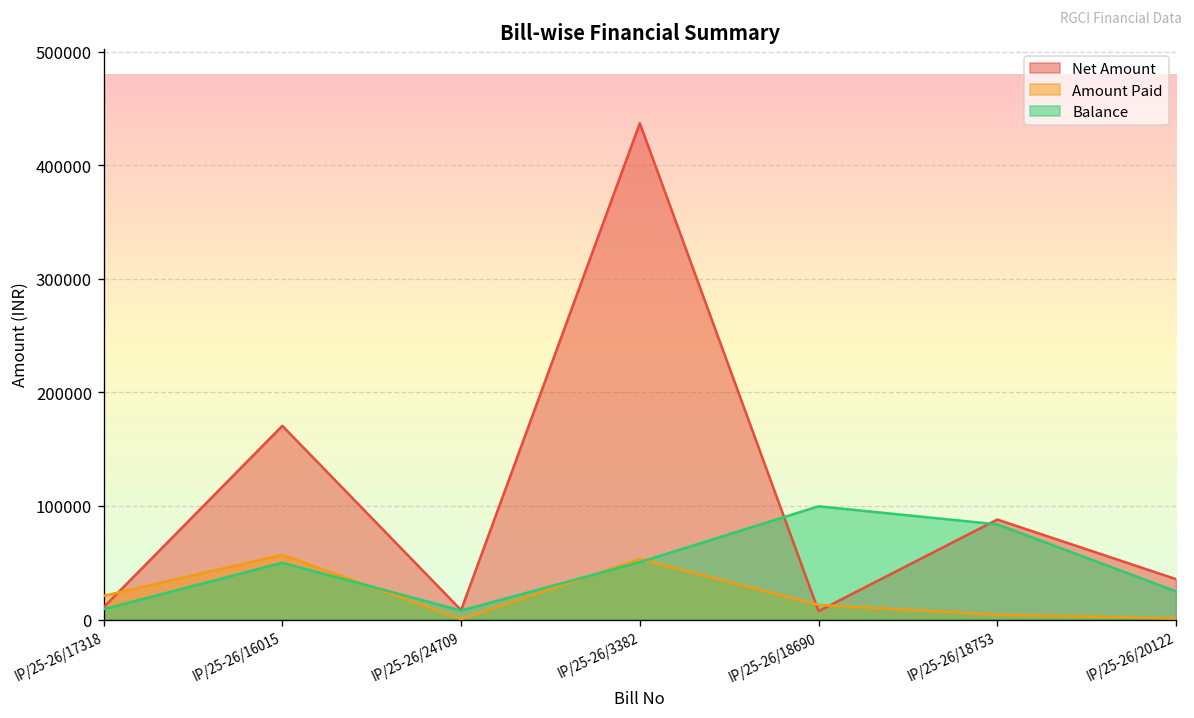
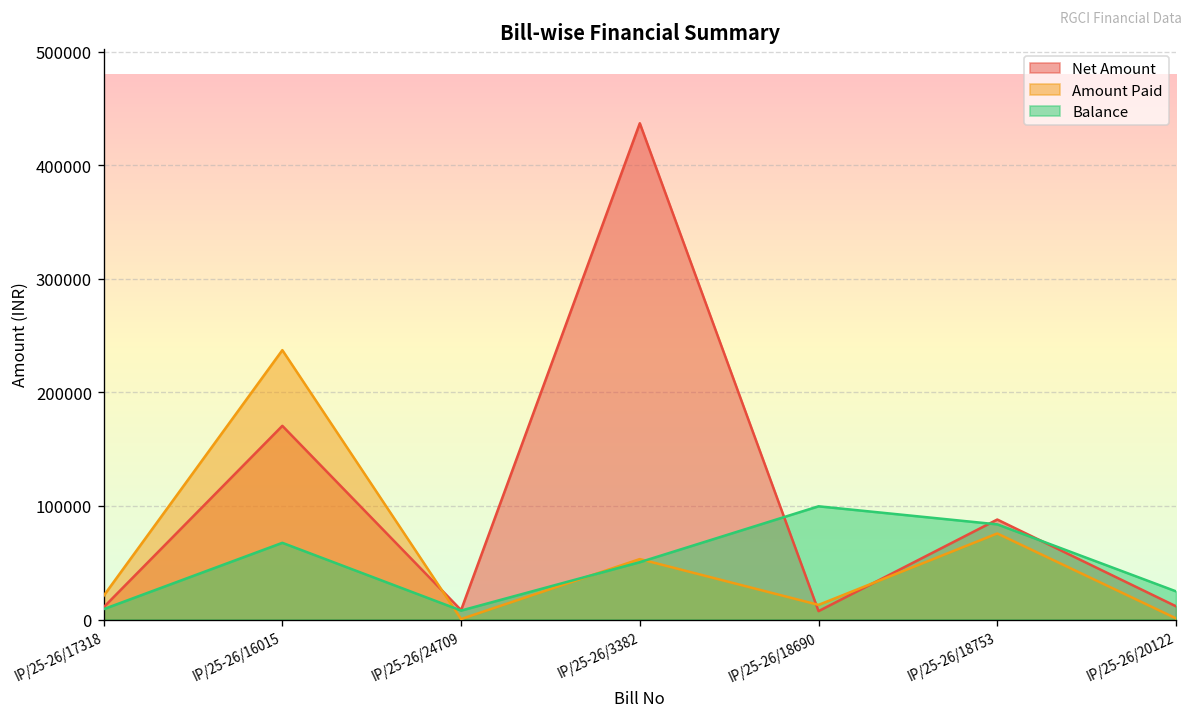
Amount Paid, IP/25-26/16015: 60000 -> 240000
Balance, IP/25-26/16015: 50000 -> 70000
Amount Paid, IP/25-26/18753: 0 -> 80000
Net Amount, IP/25-26/20122: 40000 -> 10000
